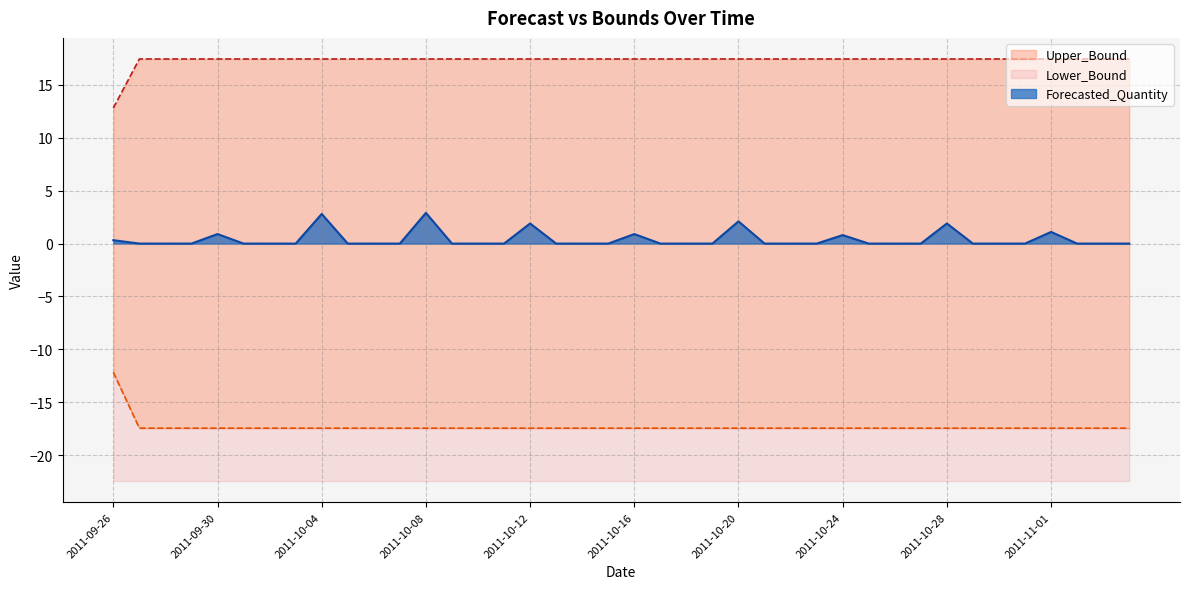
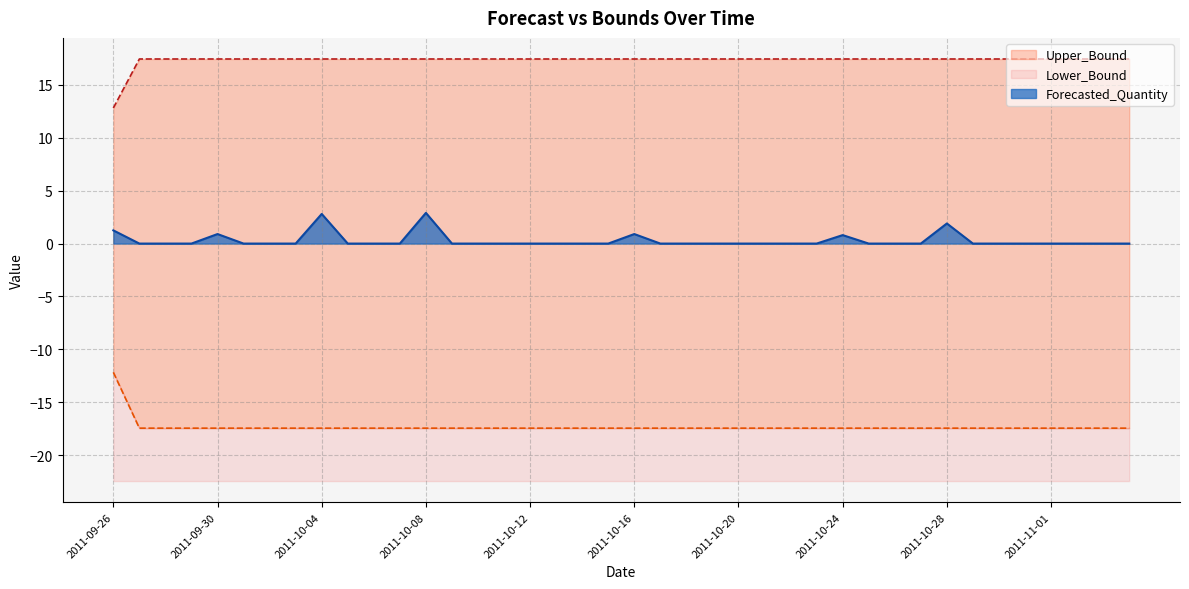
Forecasted_Quantity, 2011-09-26: 0.3 -> 1.2
Forecasted_Quantity, 2011-10-12: 1.9 -> 0.0
Forecasted_Quantity, 2011-10-20: 2.1 -> 0.0
Forecasted_Quantity, 2011-11-01: 1.1 -> 0.0
